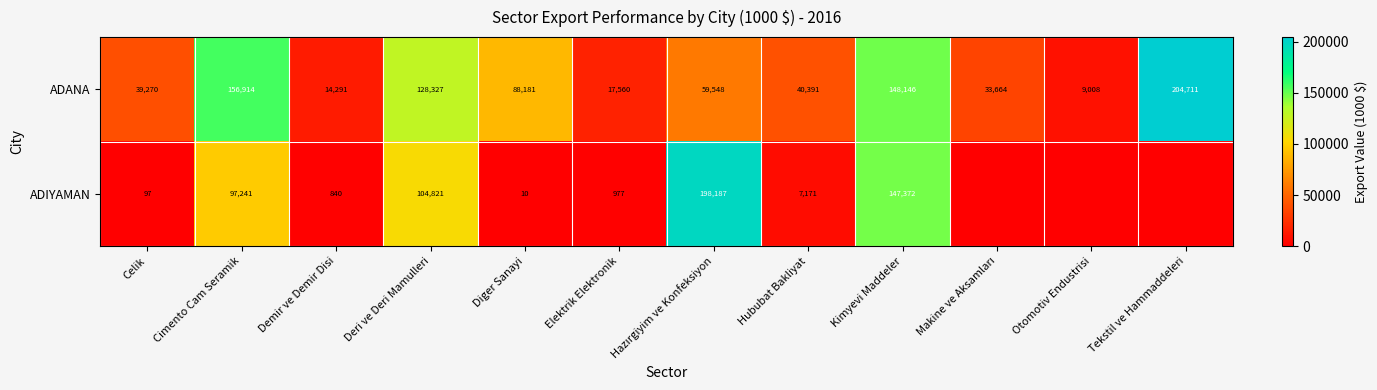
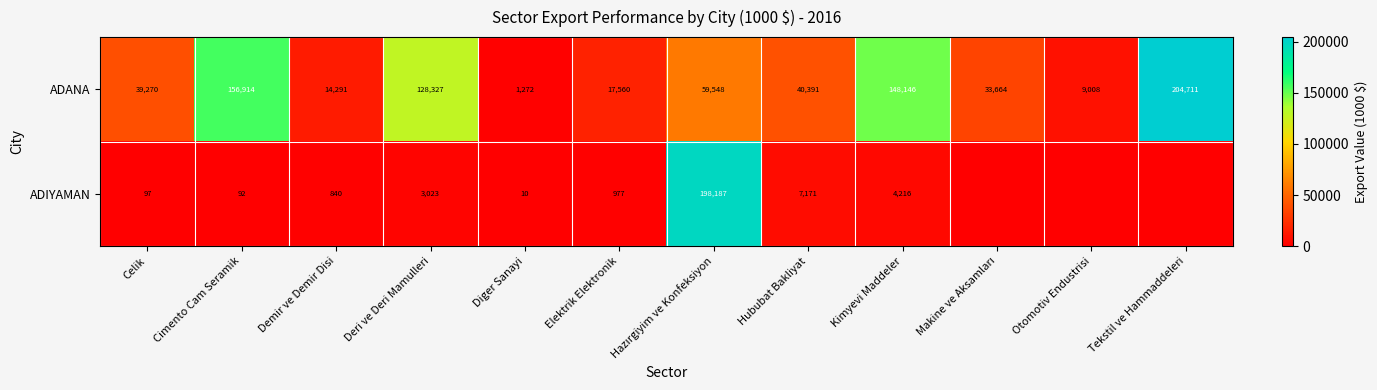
ADANA, Diger Sanayi: 88,181 -> 1,272
ADIYAMAN, Cimento Cam Seramik: 97,241 -> 92
ADIYAMAN, Deri ve Deri Mamulleri: 104,821 -> 3,023
ADIYAMAN, Kimyevi Maddeler: 147,372 -> 4,216
